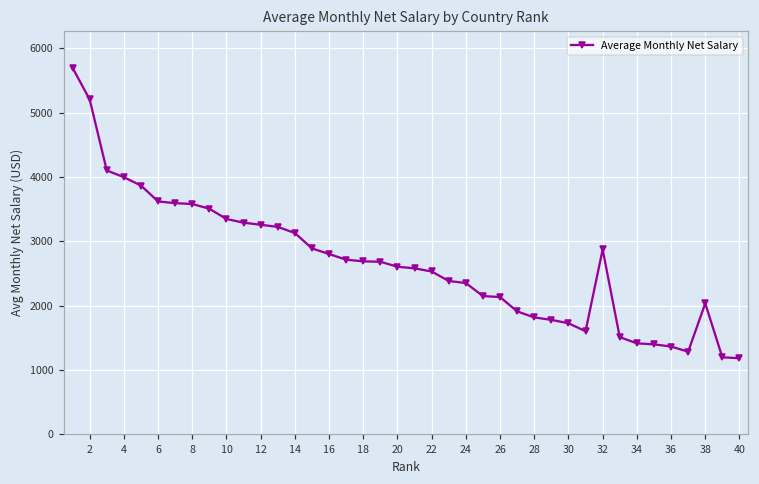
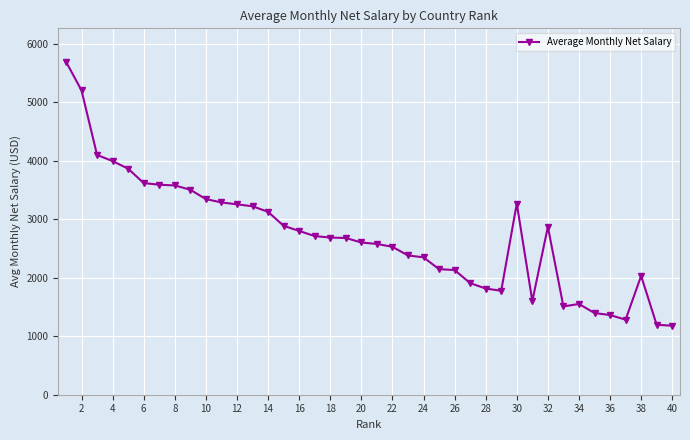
30: 1700 -> 3300
34: 1400 -> 1600
